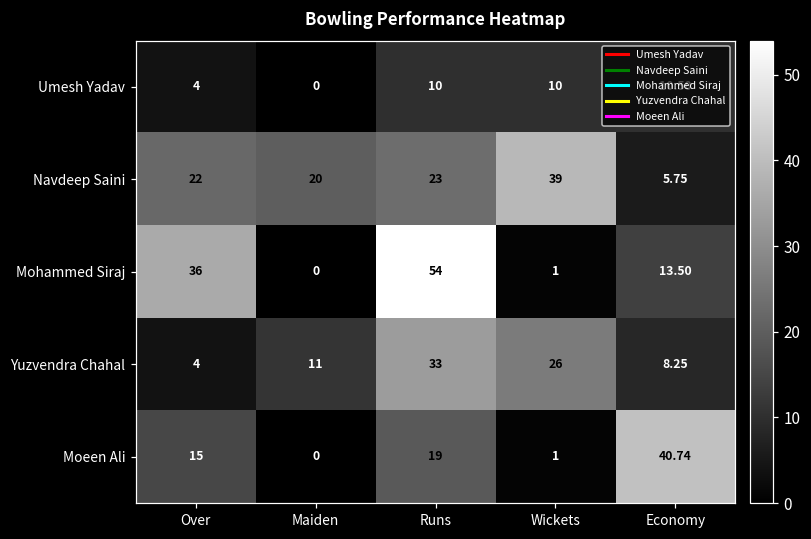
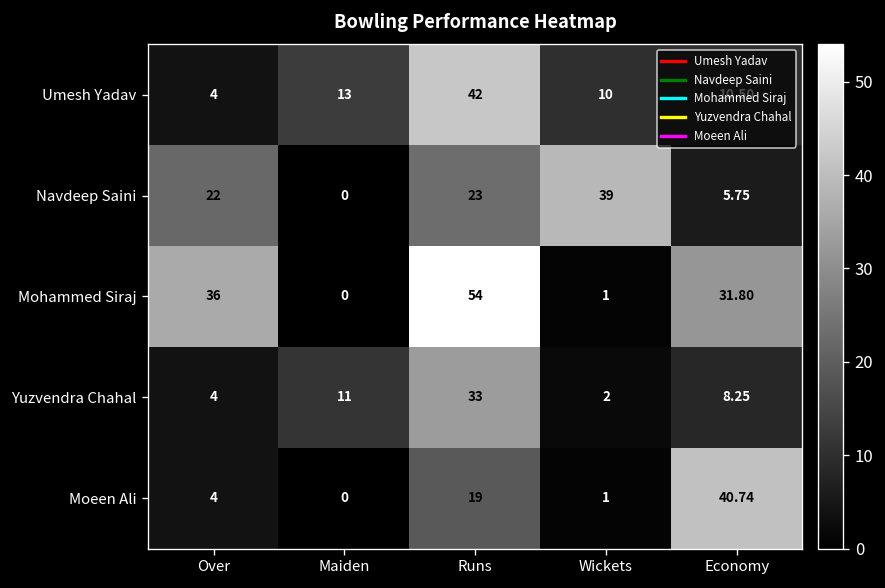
Umesh Yadav, Maiden: 0 -> 13
Umesh Yadav, Runs: 10 -> 42
Navdeep Saini, Maiden: 20 -> 0
Mohammed Siraj, Economy: 13.50 -> 31.80
Yuzvendra Chahal, Wickets: 26 -> 2
Moeen Ali, Over: 15 -> 4
